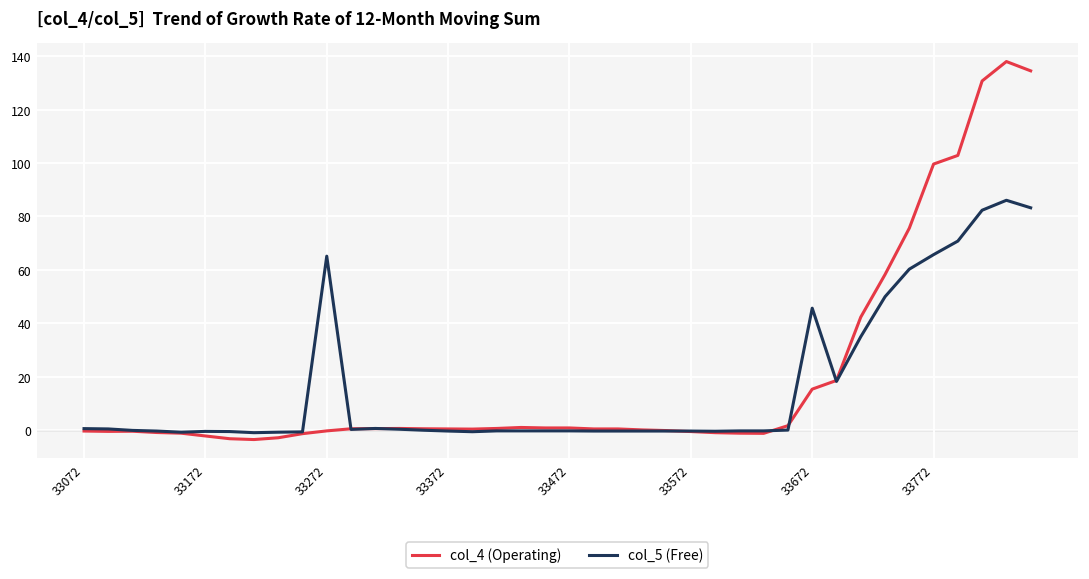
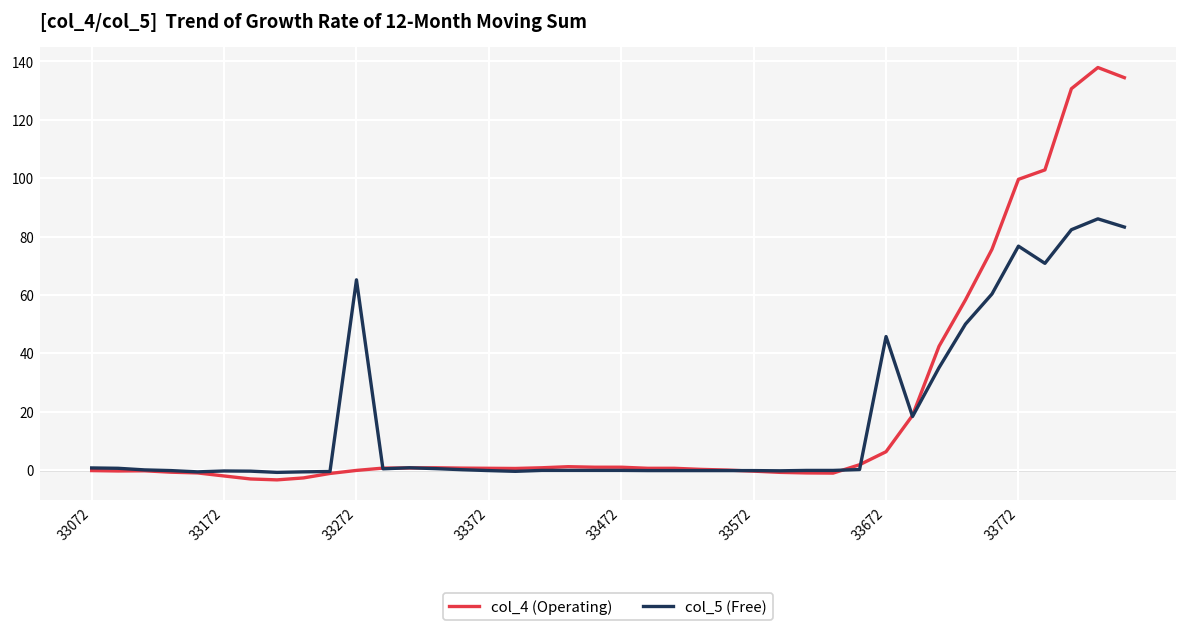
col_4 (Operating), 33672: 15 -> 6
col_5 (Free), 33772: 66 -> 77
